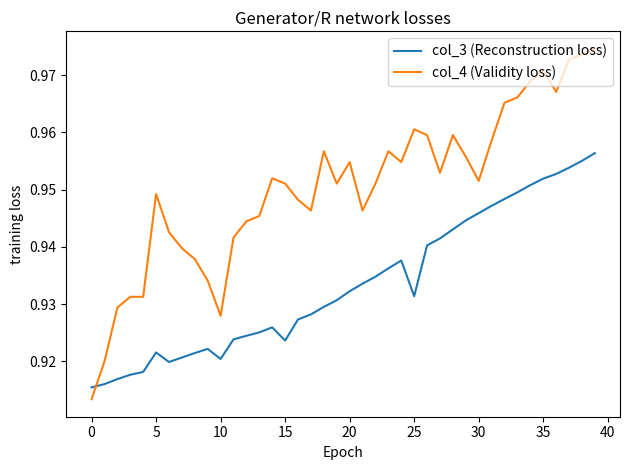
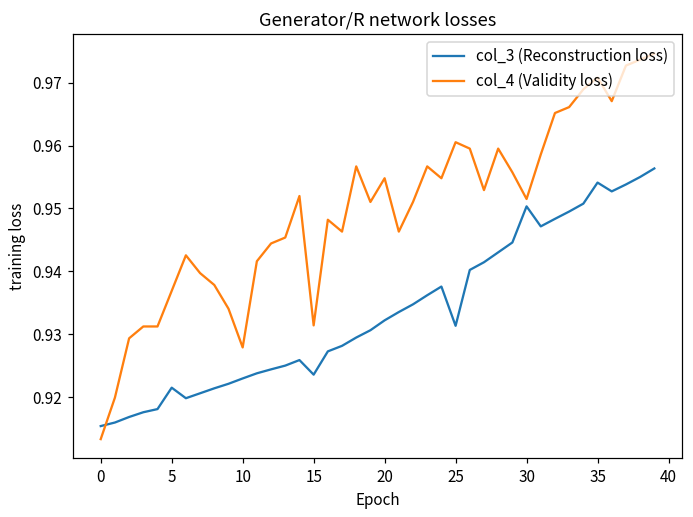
col_4 (Validity loss), 5: 0.949 -> 0.937
col_3 (Reconstruction loss), 10: 0.920 -> 0.923
col_4 (Validity loss), 15: 0.951 -> 0.931
col_3 (Reconstruction loss), 30: 0.946 -> 0.950
col_3 (Reconstruction loss), 35: 0.952 -> 0.954
